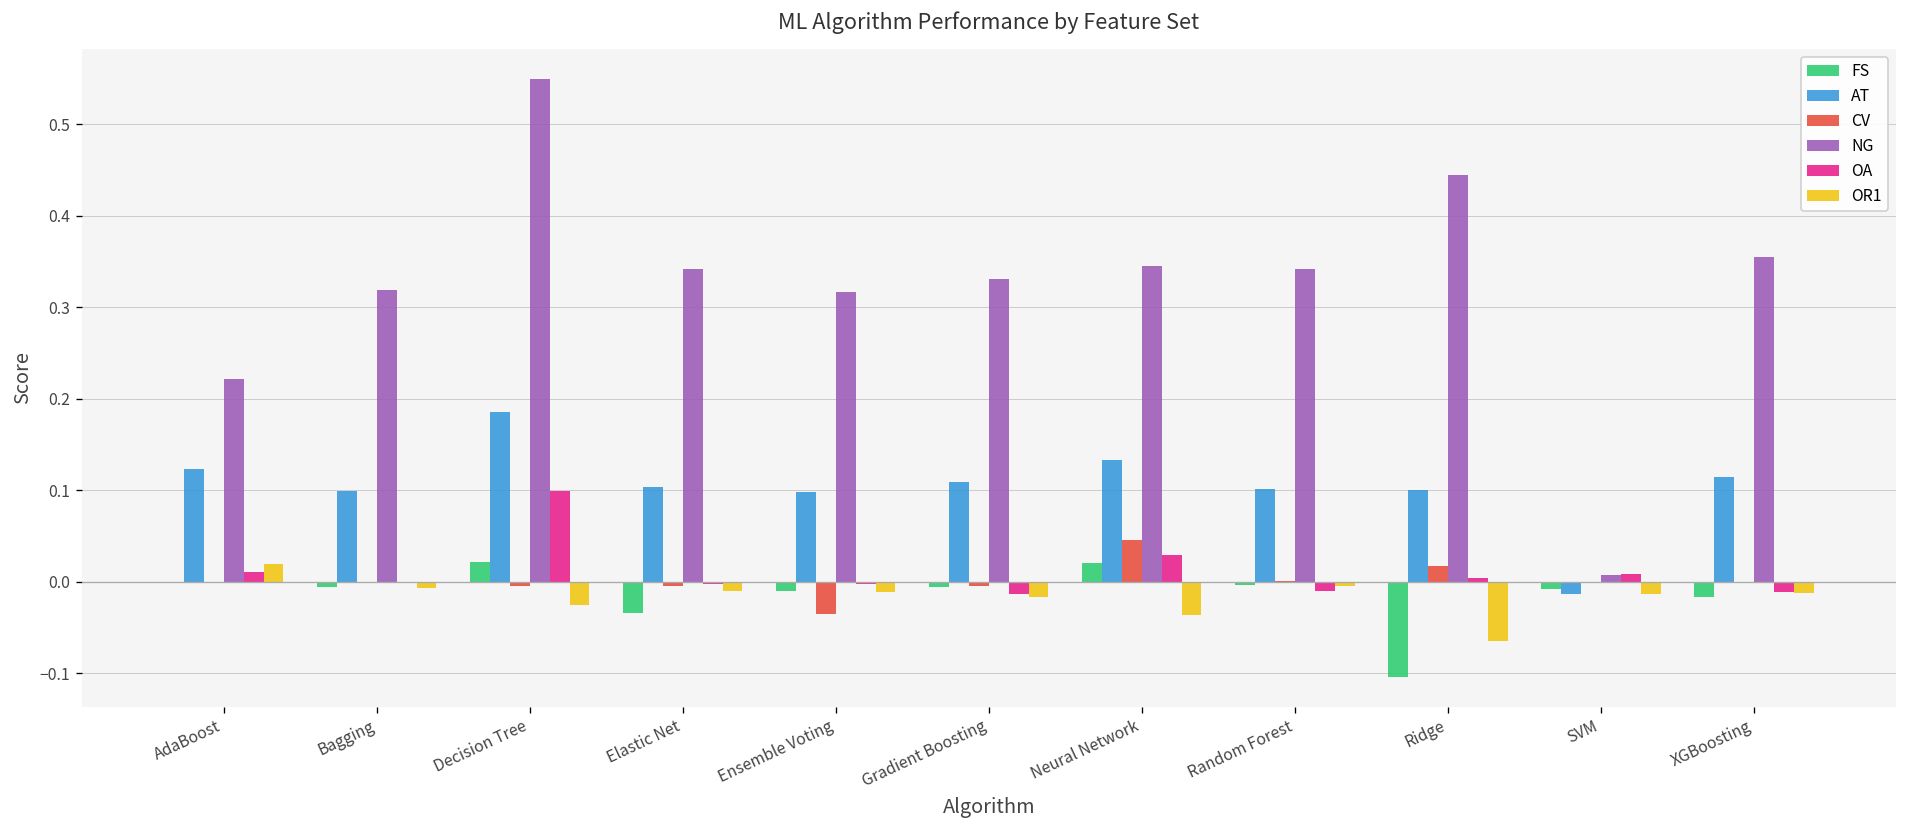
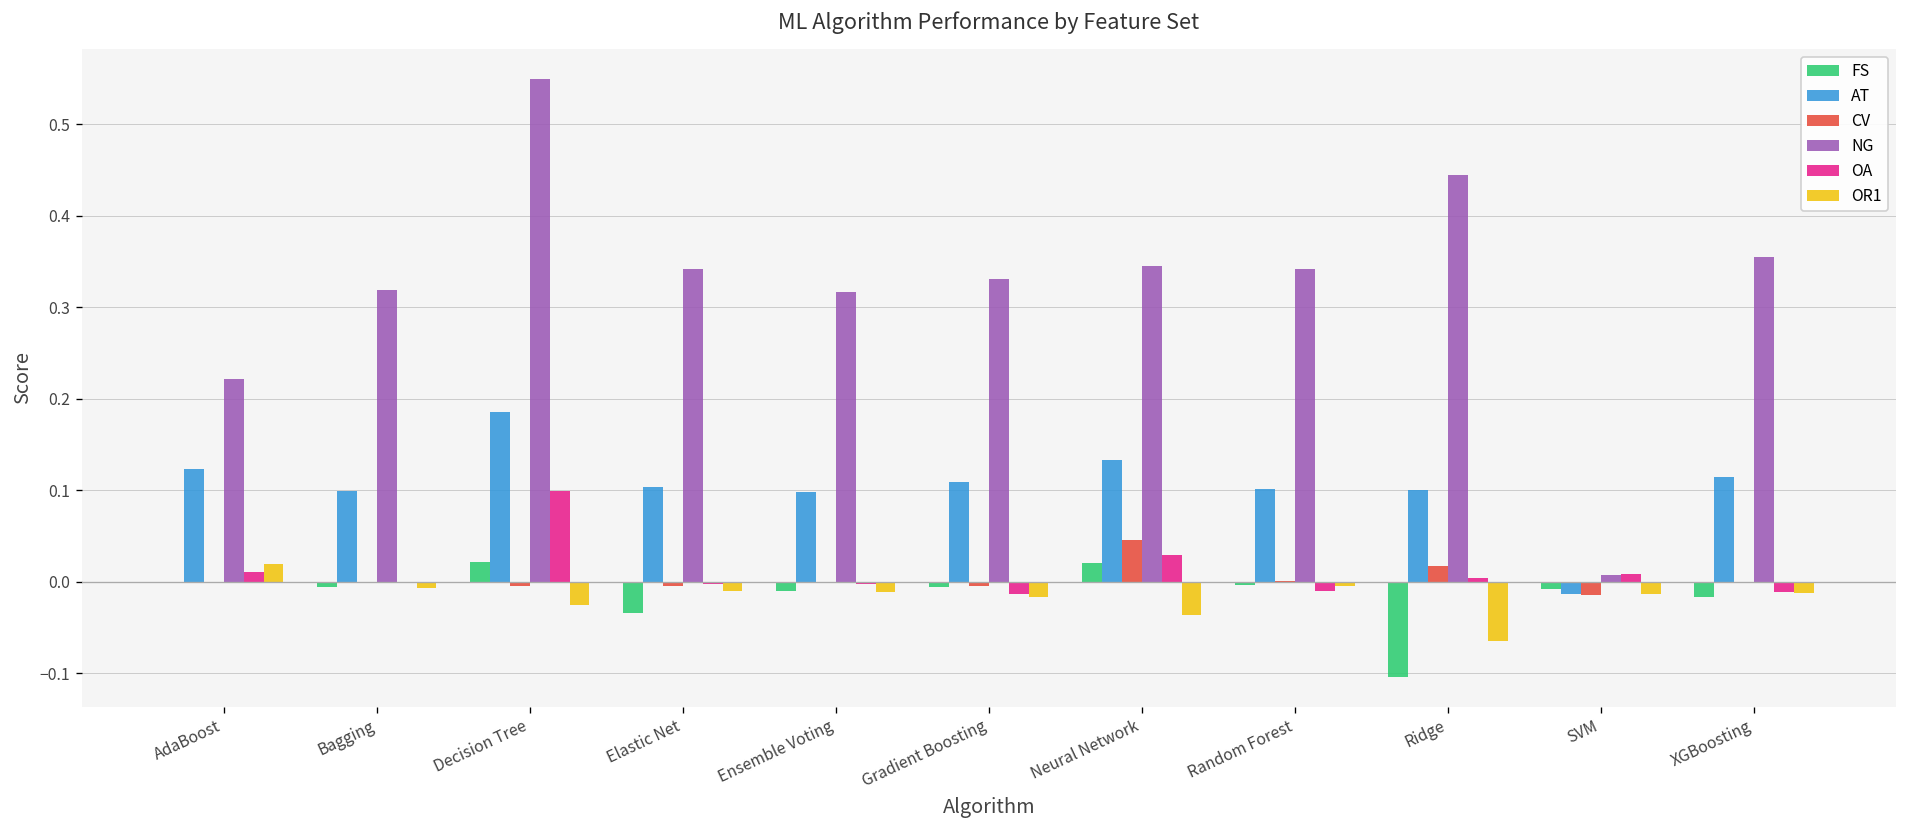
CV, Ensemble Voting: -0.04 -> 0.00
CV, SVM: 0.00 -> -0.01
